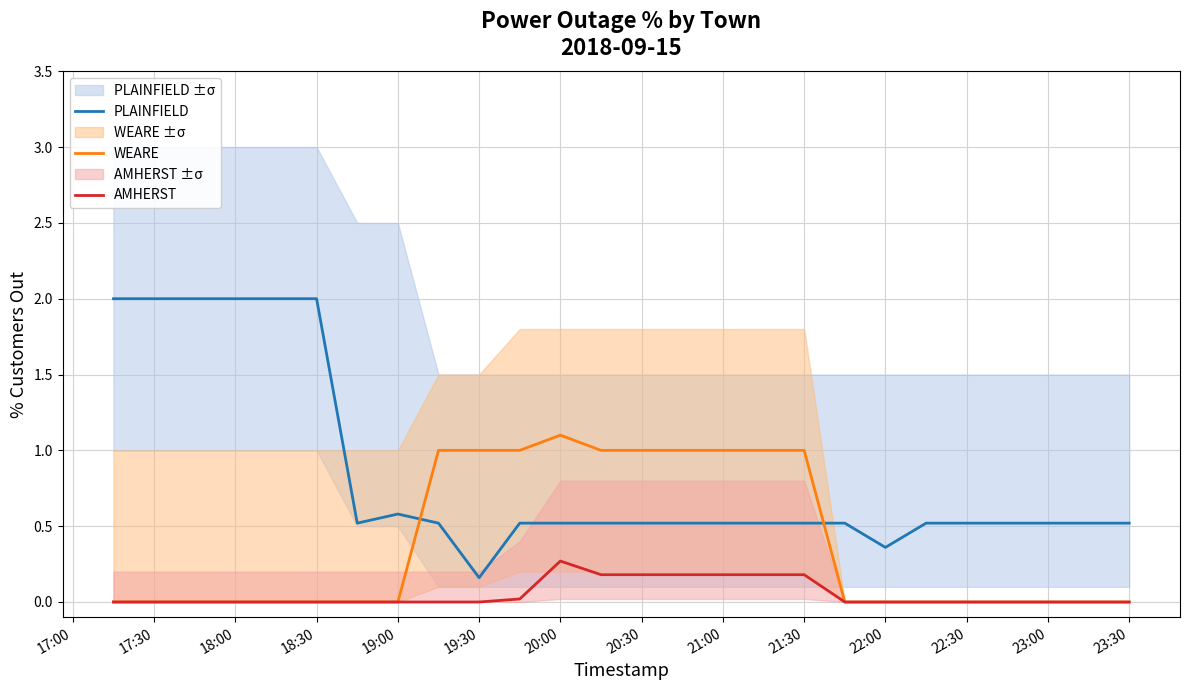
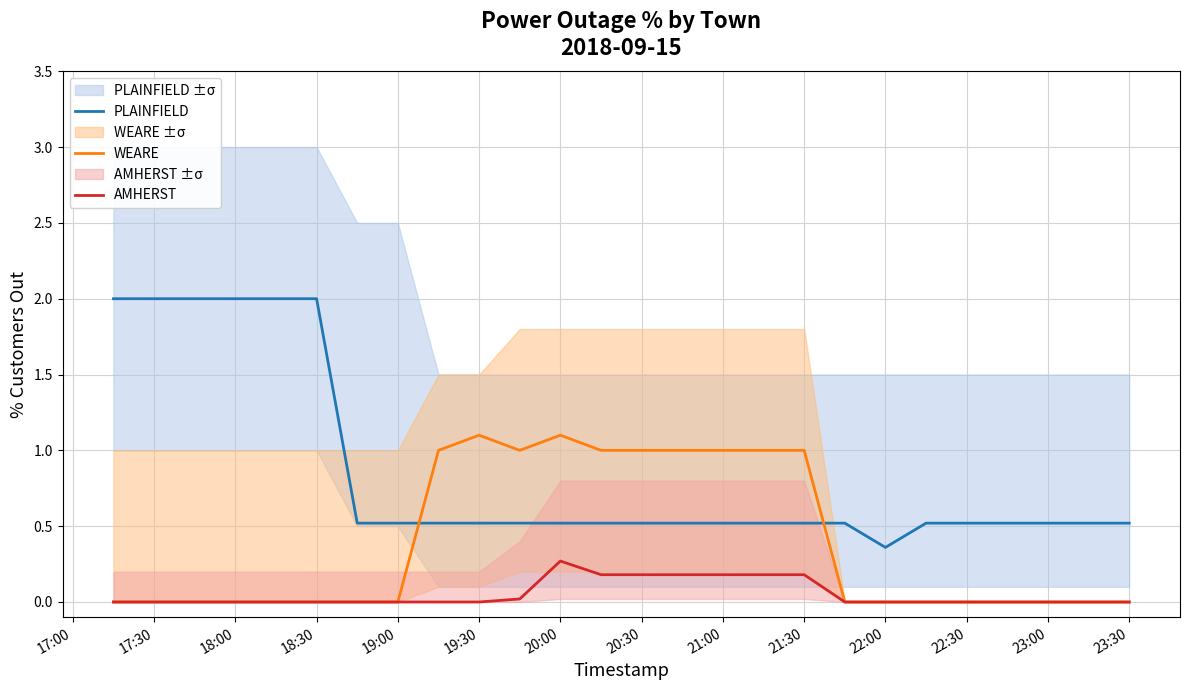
PLAINFIELD, 19:00: 0.58 -> 0.52
PLAINFIELD, 19:30: 0.16 -> 0.52
WEARE, 19:30: 1.0 -> 1.1
